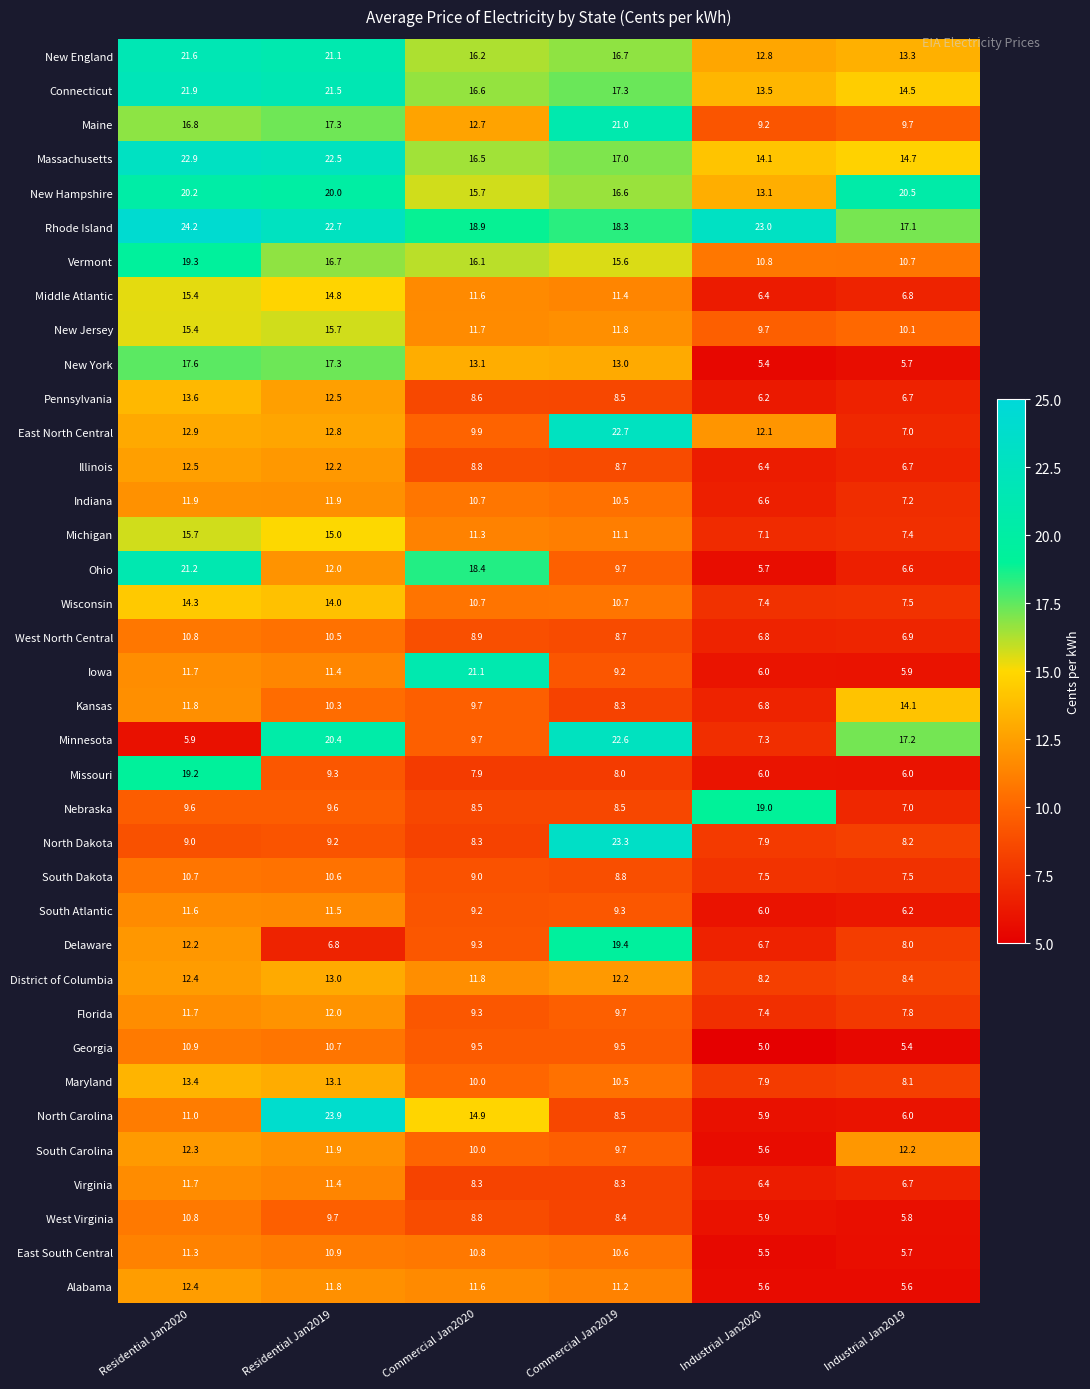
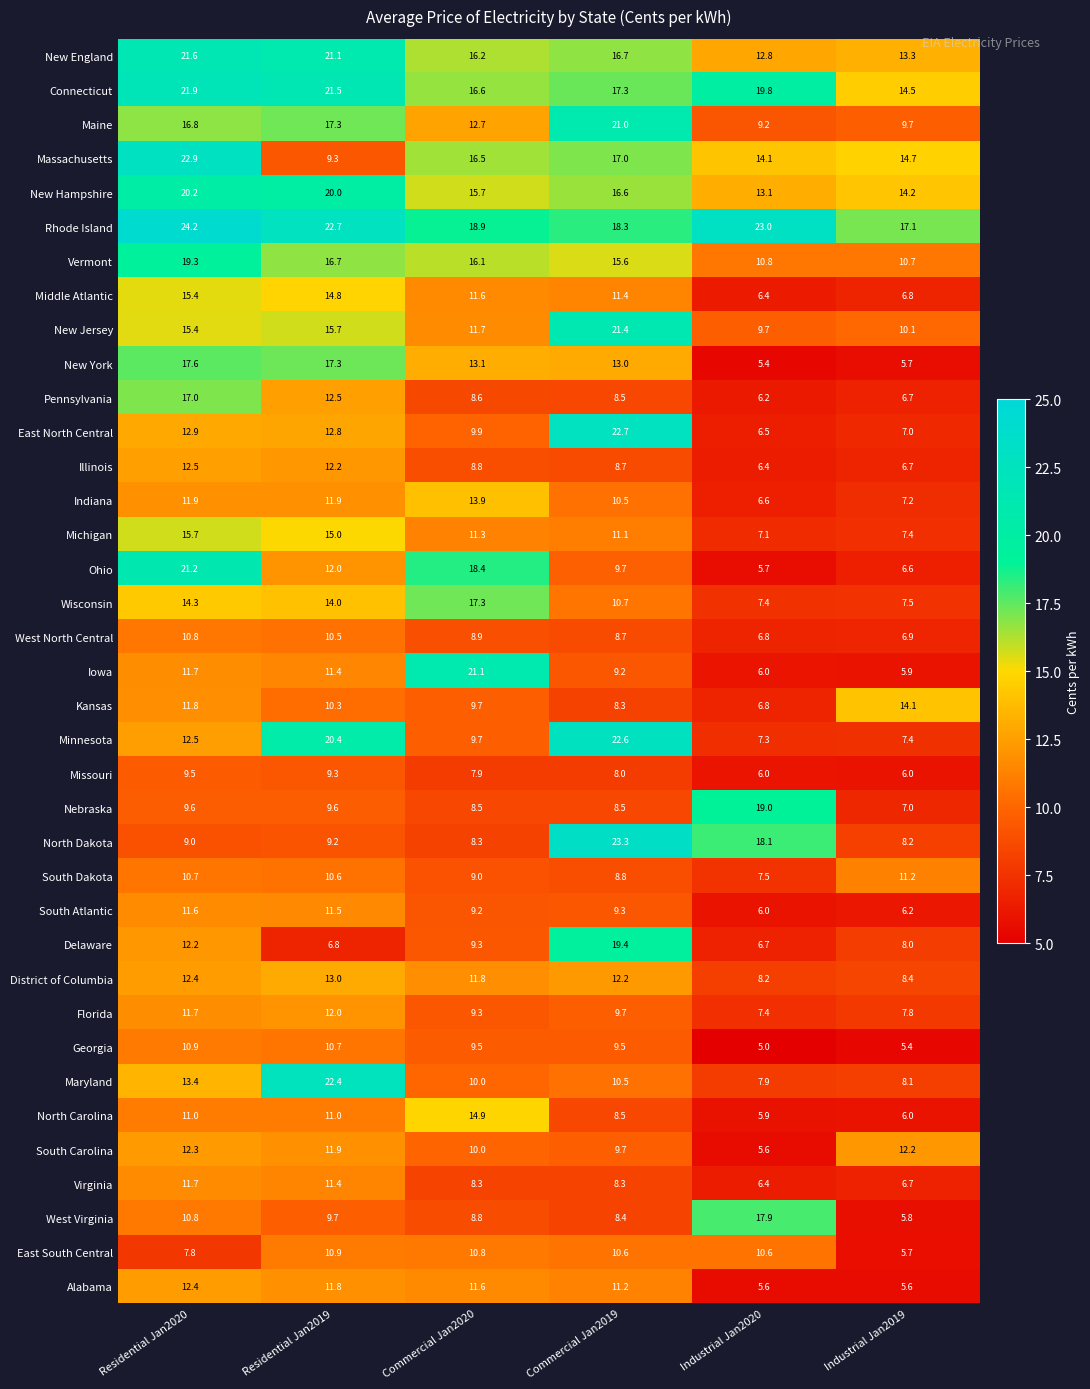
Connecticut, Industrial Jan2020: 13.5 -> 19.8
Massachusetts, Residential Jan2019: 22.5 -> 9.3
New Hampshire, Industrial Jan2019: 20.5 -> 14.2
New Jersey, Commercial Jan2019: 11.8 -> 21.4
Pennsylvania, Residential Jan2020: 13.6 -> 17.0
East North Central, Industrial Jan2020: 12.1 -> 6.5
Indiana, Commercial Jan2020: 10.7 -> 13.9
Wisconsin, Commercial Jan2020: 10.7 -> 17.3
Minnesota, Residential Jan2020: 5.9 -> 12.5
Minnesota, Industrial Jan2019: 17.2 -> 7.4
Missouri, Residential Jan2020: 19.2 -> 9.5
North Dakota, Industrial Jan2020: 7.9 -> 18.1
South Dakota, Industrial Jan2019: 7.5 -> 11.2
Maryland, Residential Jan2019: 13.1 -> 22.4
North Carolina, Residential Jan2019: 23.9 -> 11.0
West Virginia, Industrial Jan2020: 5.9 -> 17.9
East South Central, Residential Jan2020: 11.3 -> 7.8
East South Central, Industrial Jan2020: 5.5 -> 10.6
